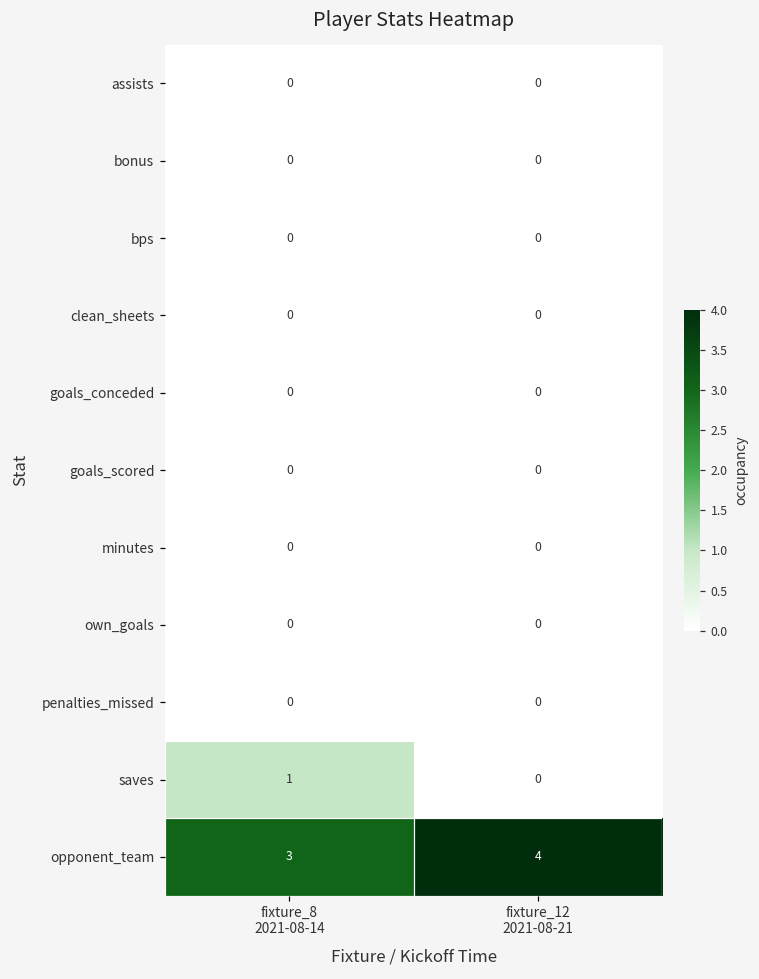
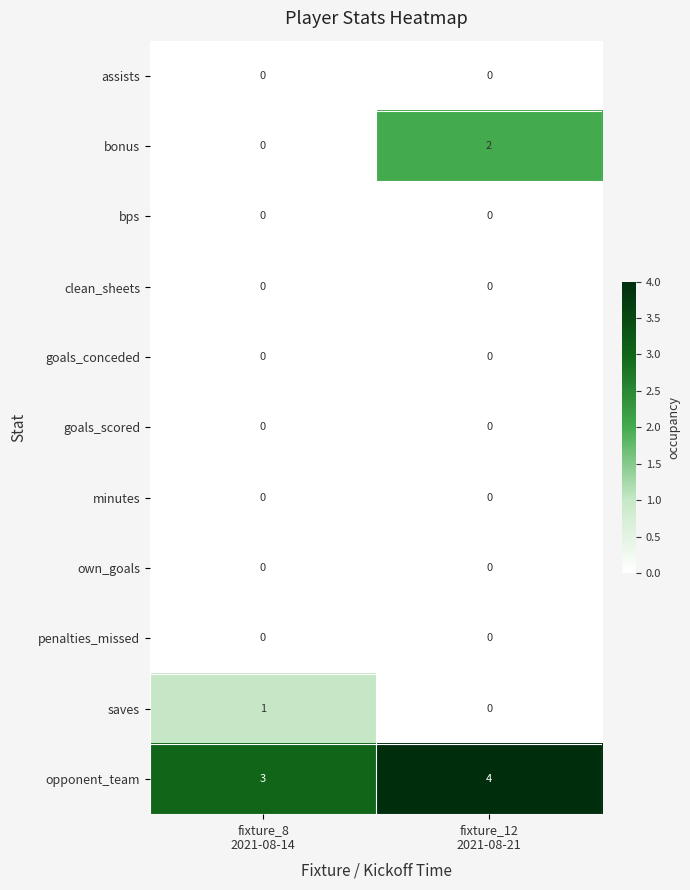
bonus, fixture_12 2021-08-21: 0 -> 2
